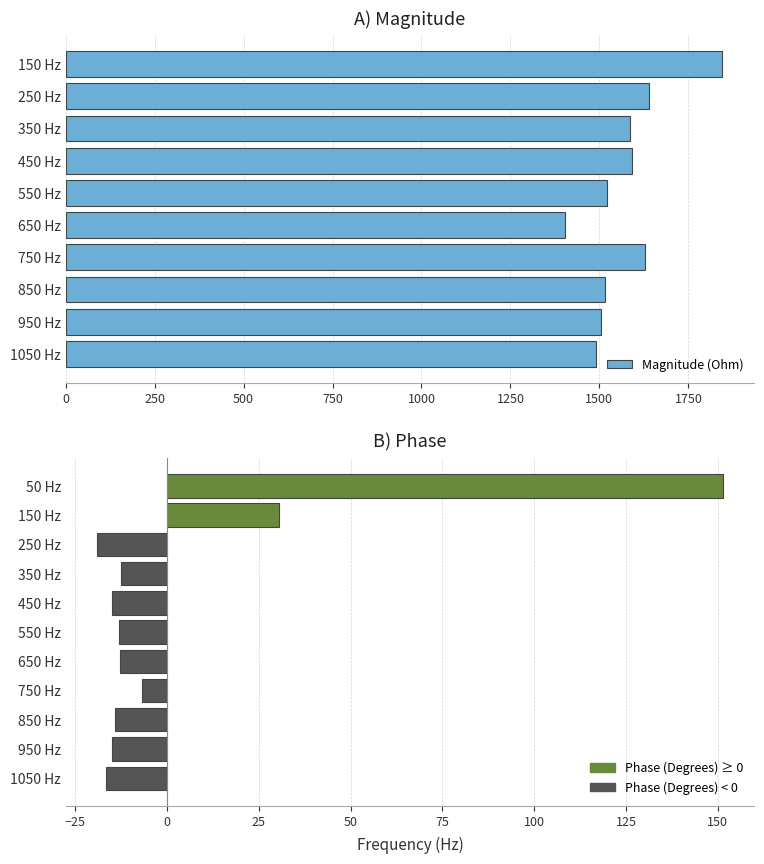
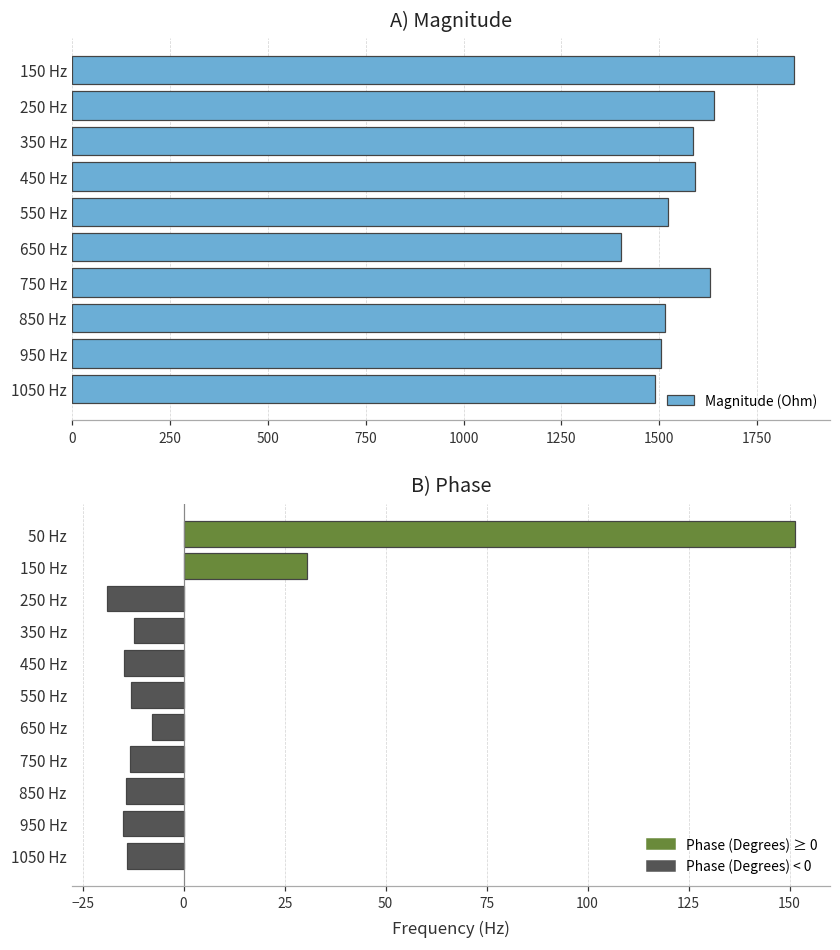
B) Phase, 650 Hz: -13 -> -8
B) Phase, 750 Hz: -7 -> -13
B) Phase, 1050 Hz: -17 -> -14
